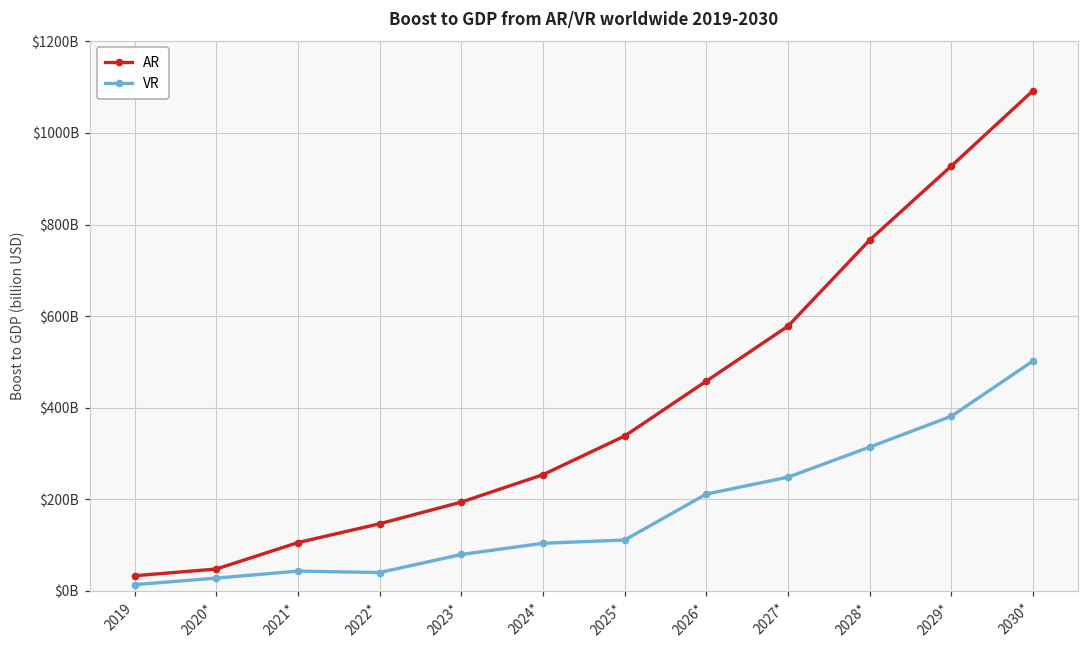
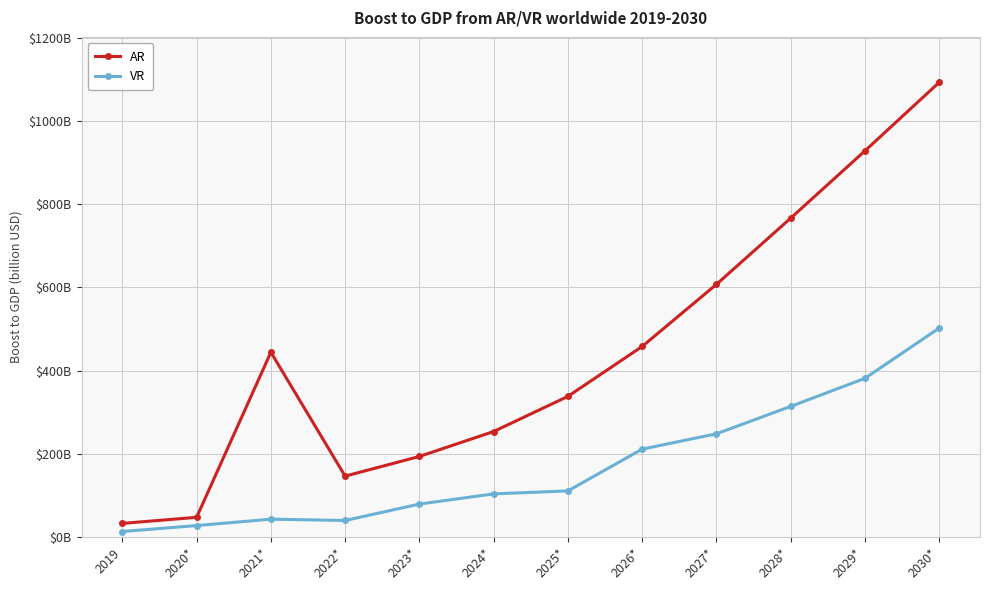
AR, 2021*: $110000000000 -> $440000000000
AR, 2027*: $580000000000 -> $610000000000
